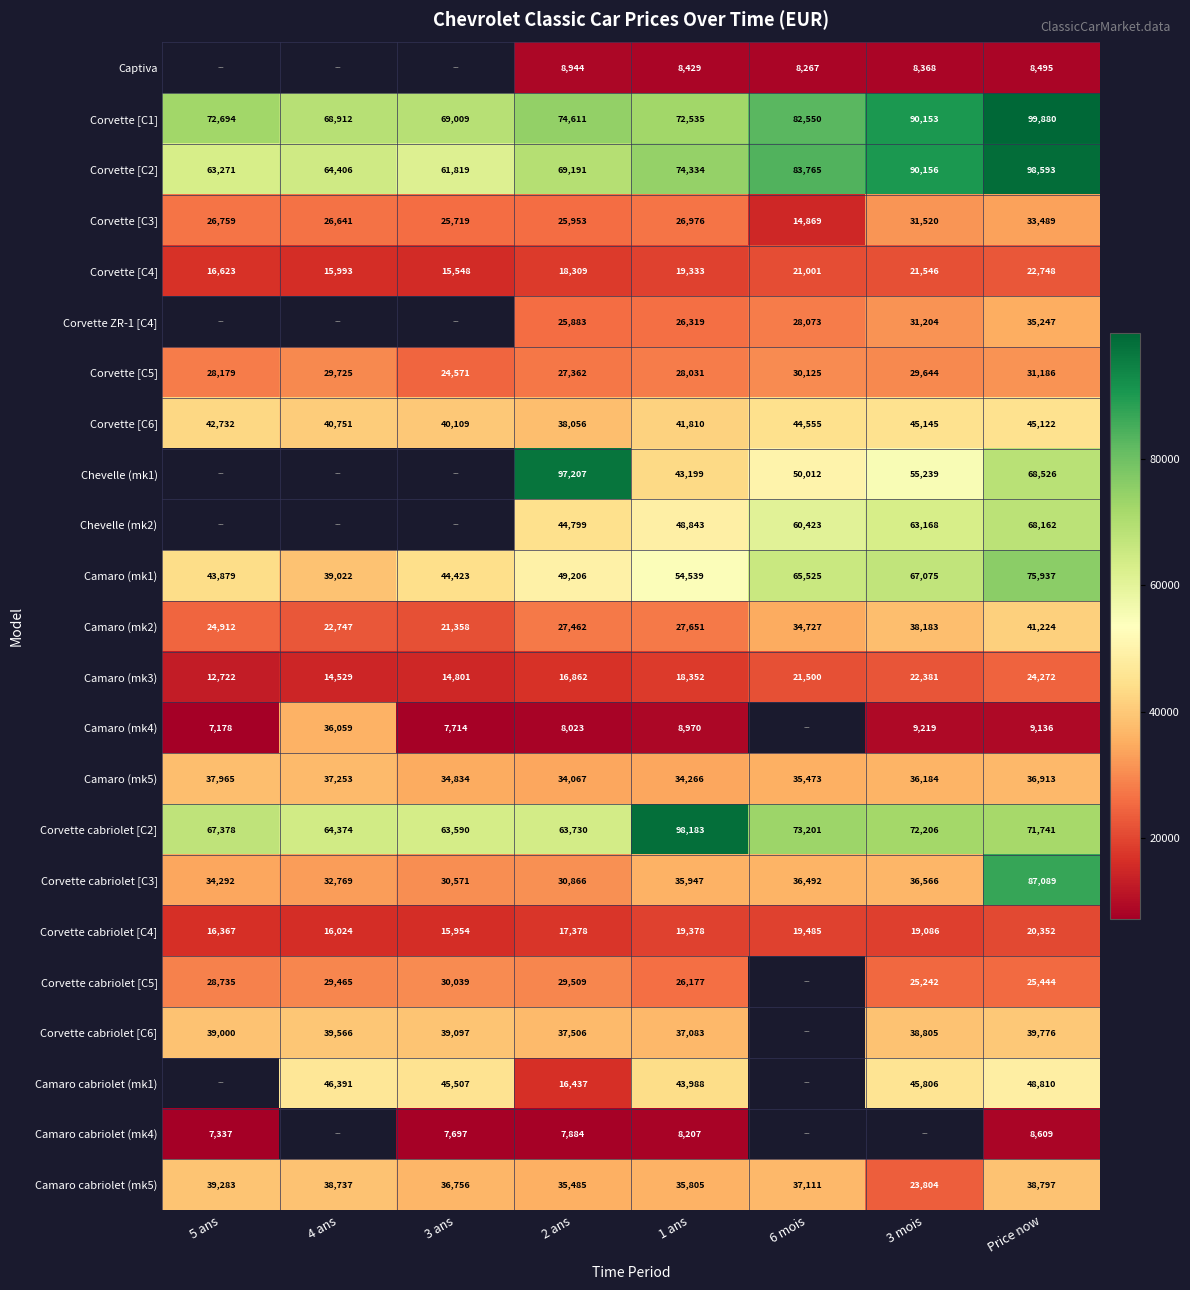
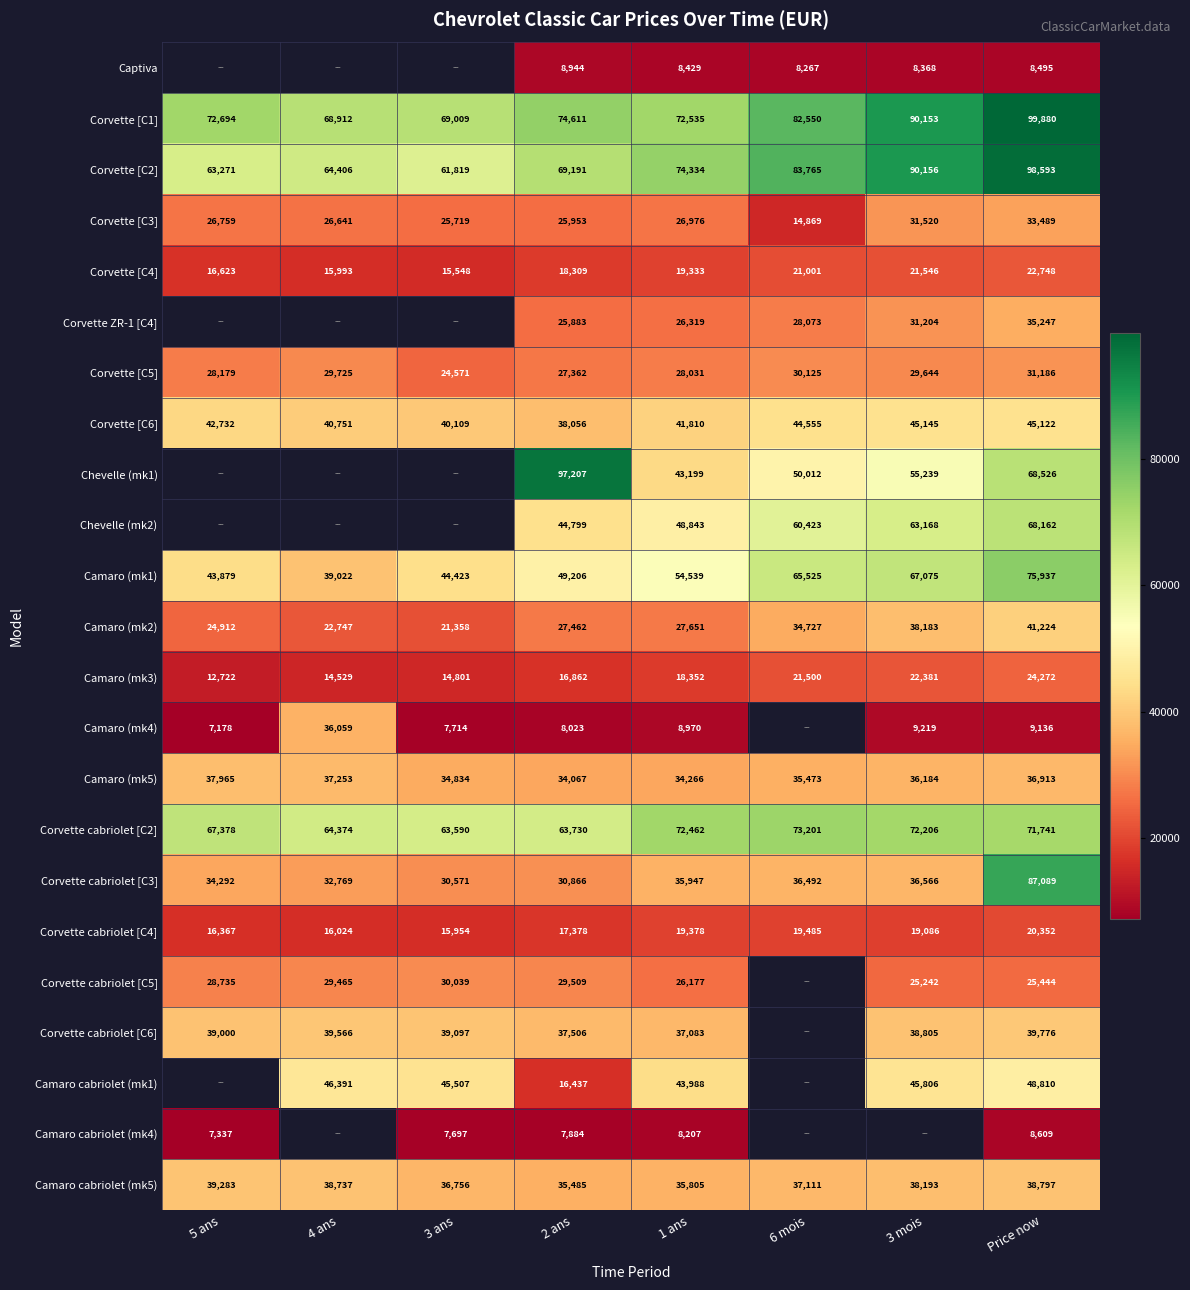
Corvette cabriolet [C2], 1 ans: 98,183 -> 72,462
Camaro cabriolet (mk5), 3 mois: 23,804 -> 38,193
